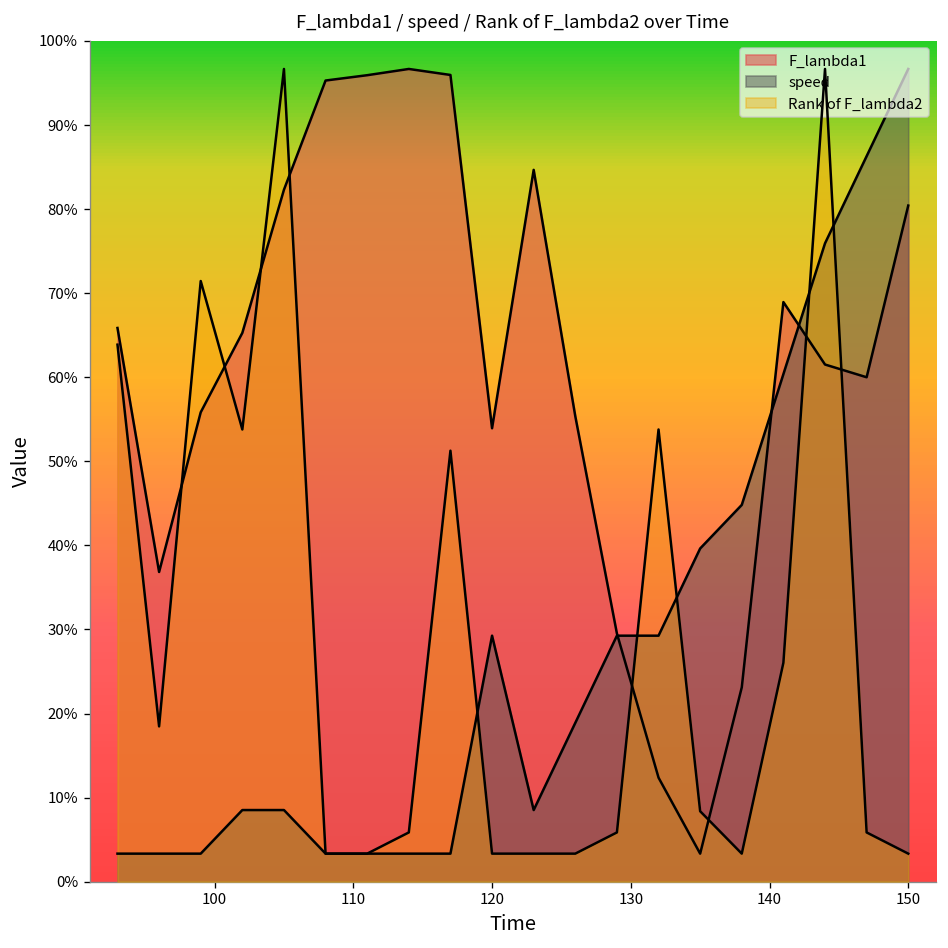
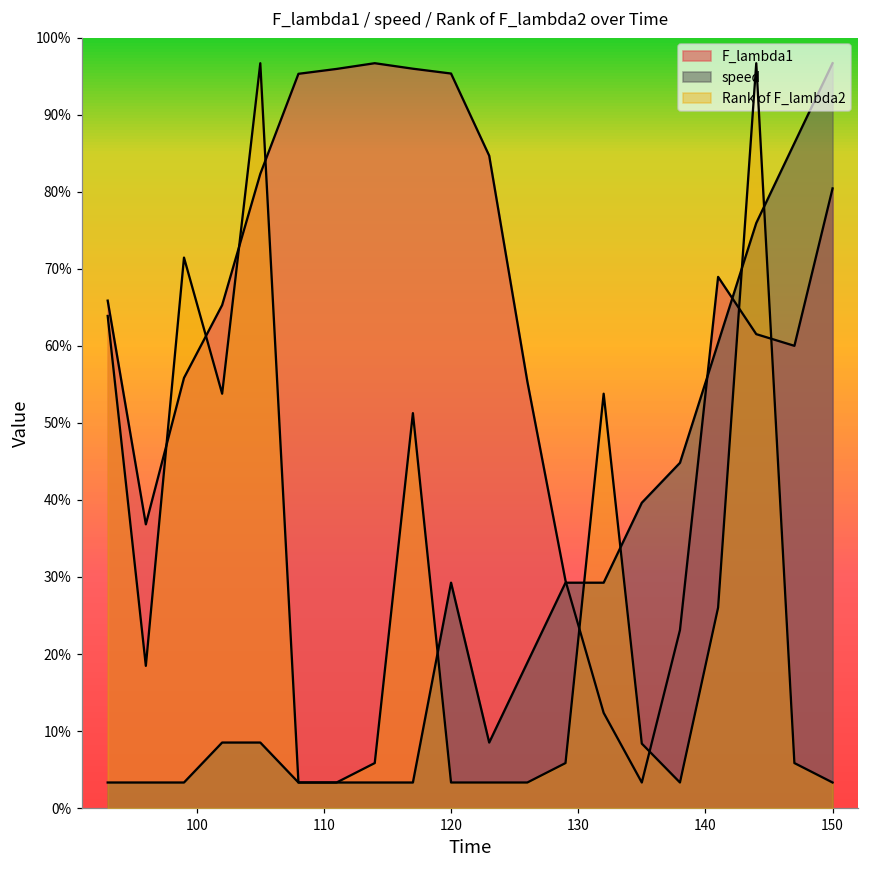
F_lambda1, 120: 54% -> 95%
